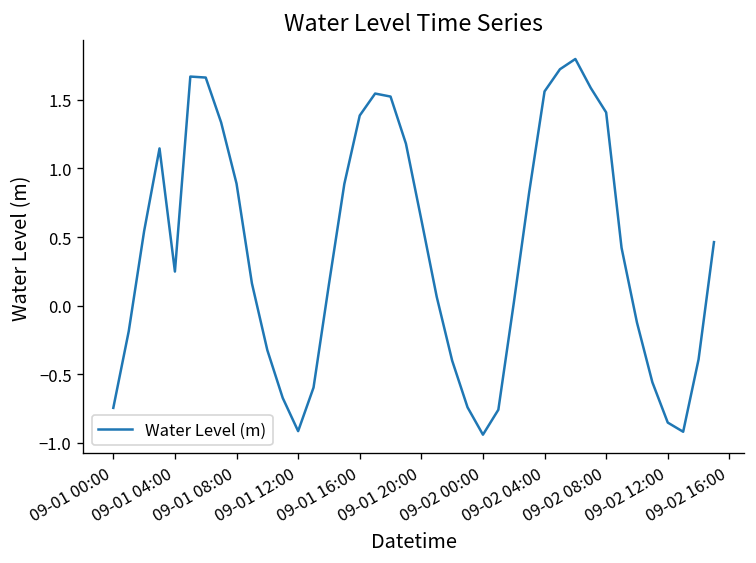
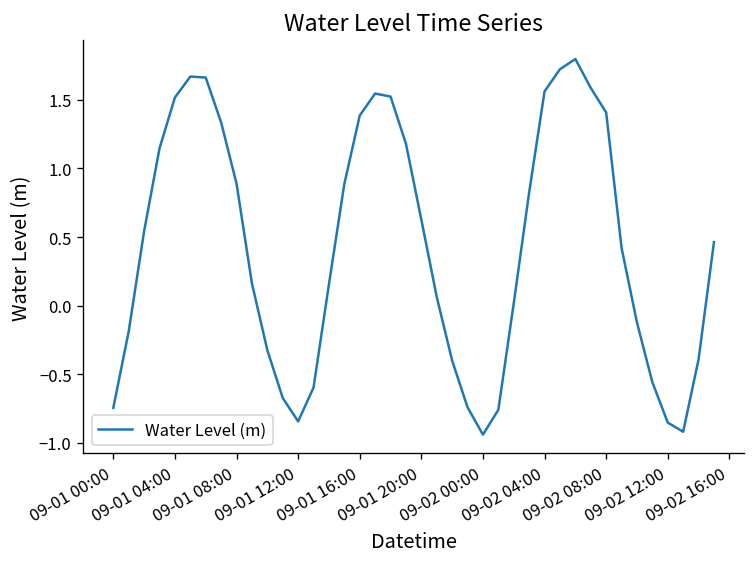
09-01 04:00: 0.25 -> 1.52
09-01 12:00: -0.91 -> -0.84
